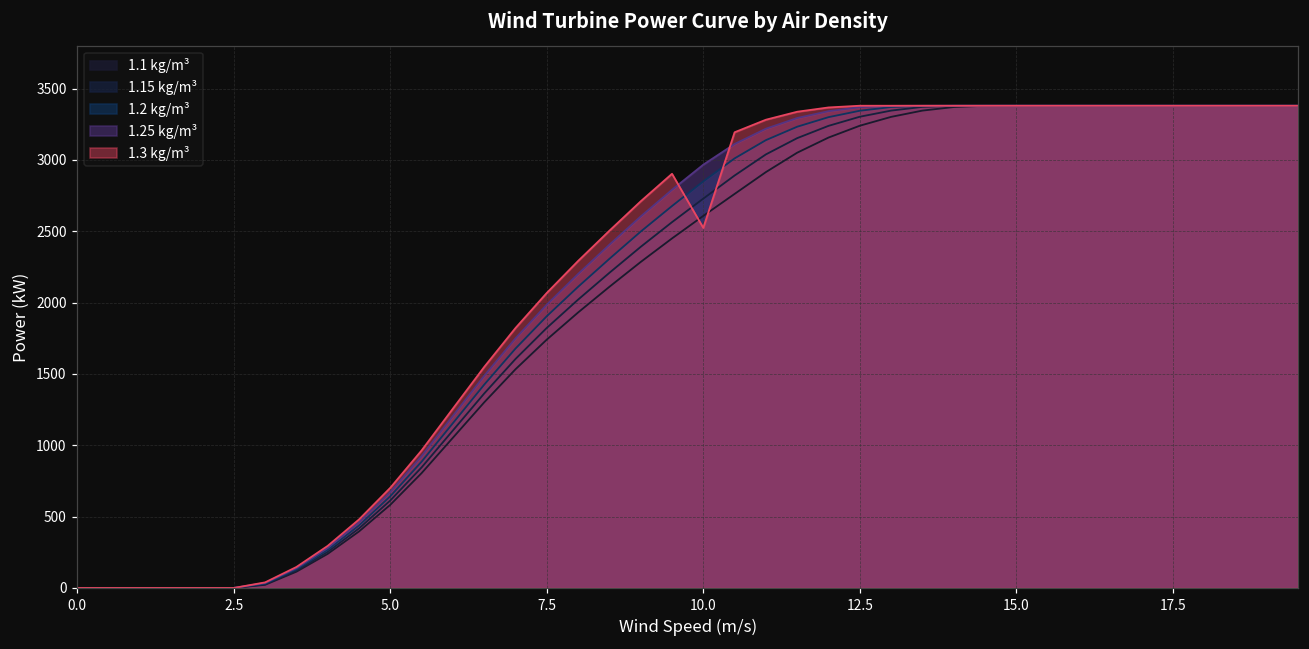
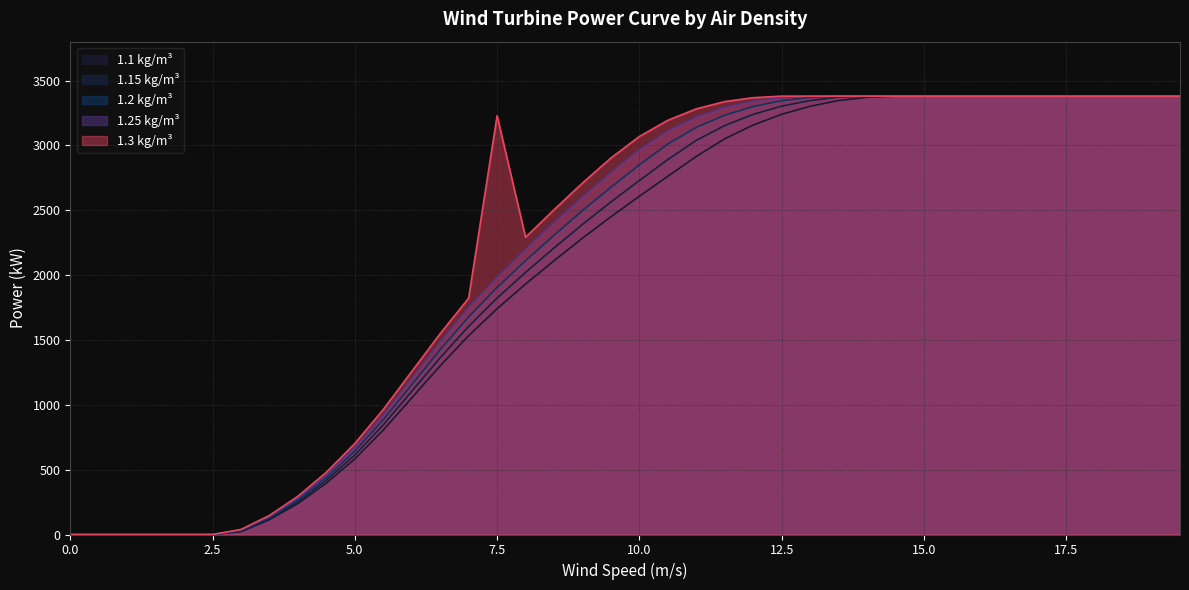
1.3 kg/m³, 7.5: 2070 -> 3230
1.3 kg/m³, 10.0: 2520 -> 3070
